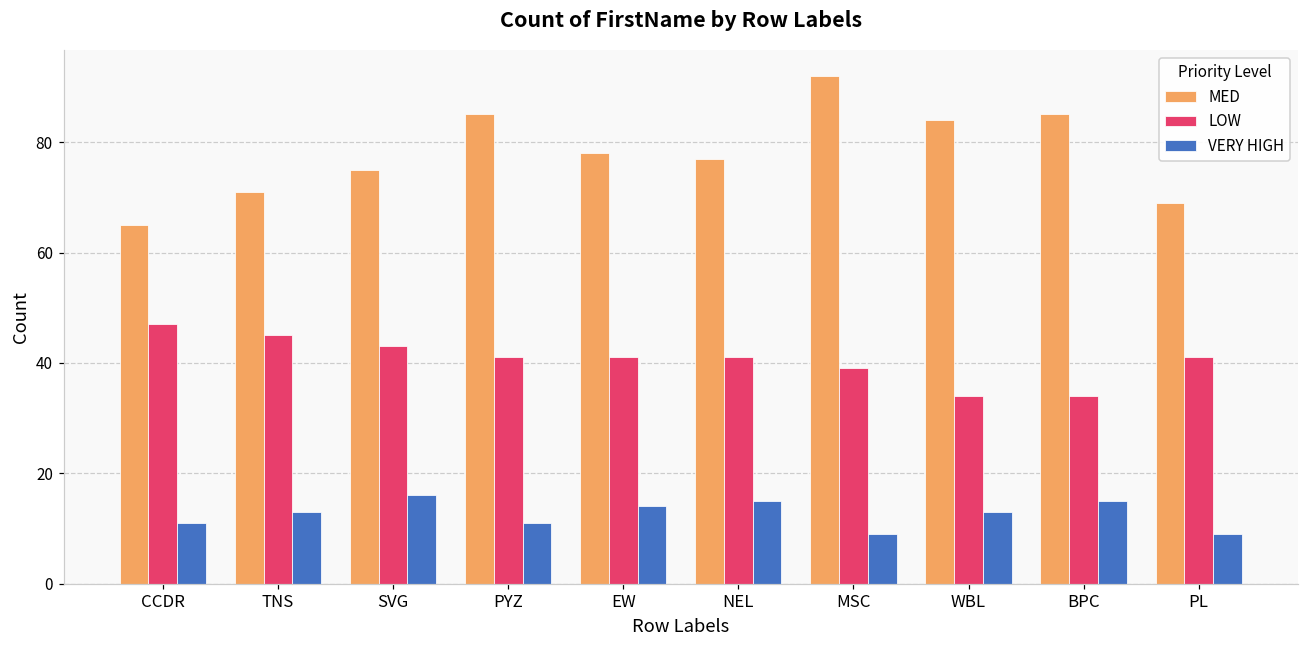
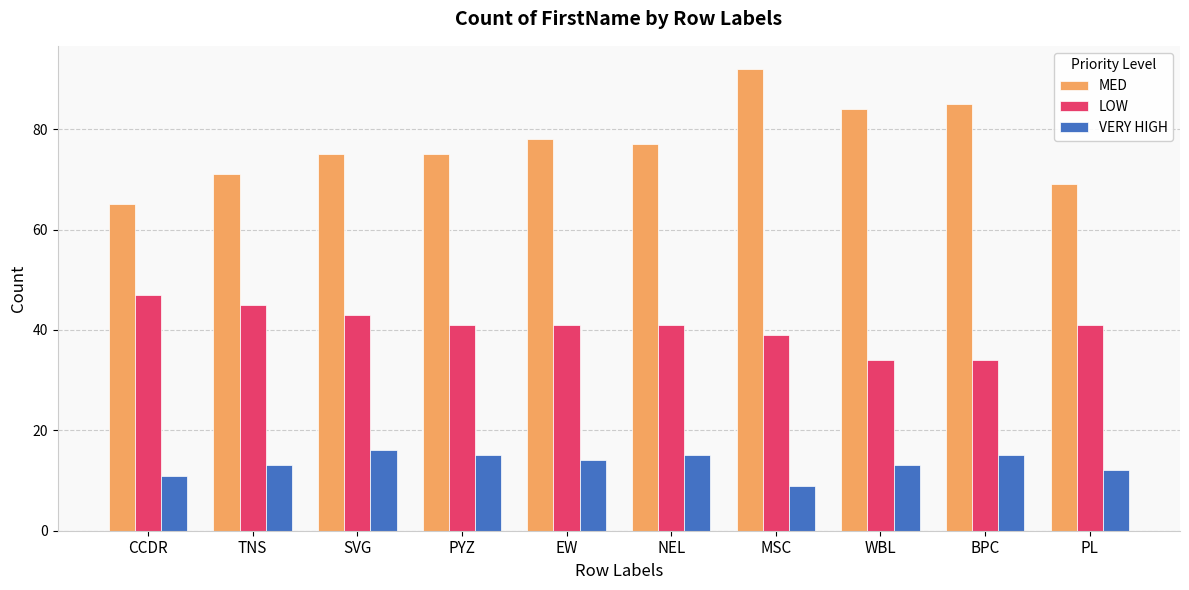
MED, PYZ: 85 -> 75
VERY HIGH, PYZ: 11 -> 15
VERY HIGH, PL: 9 -> 12
